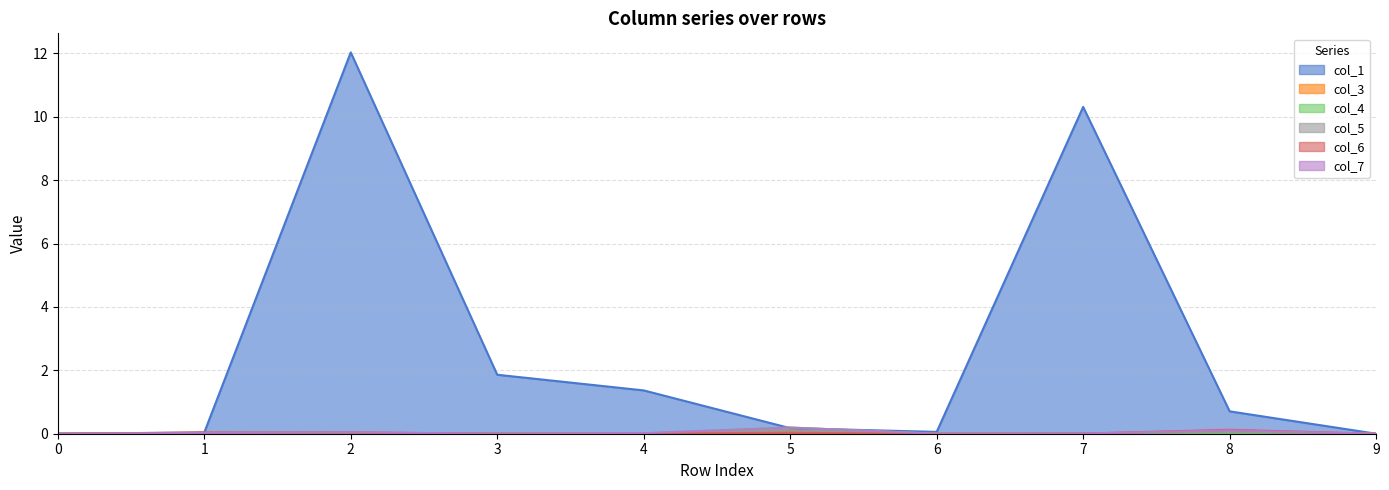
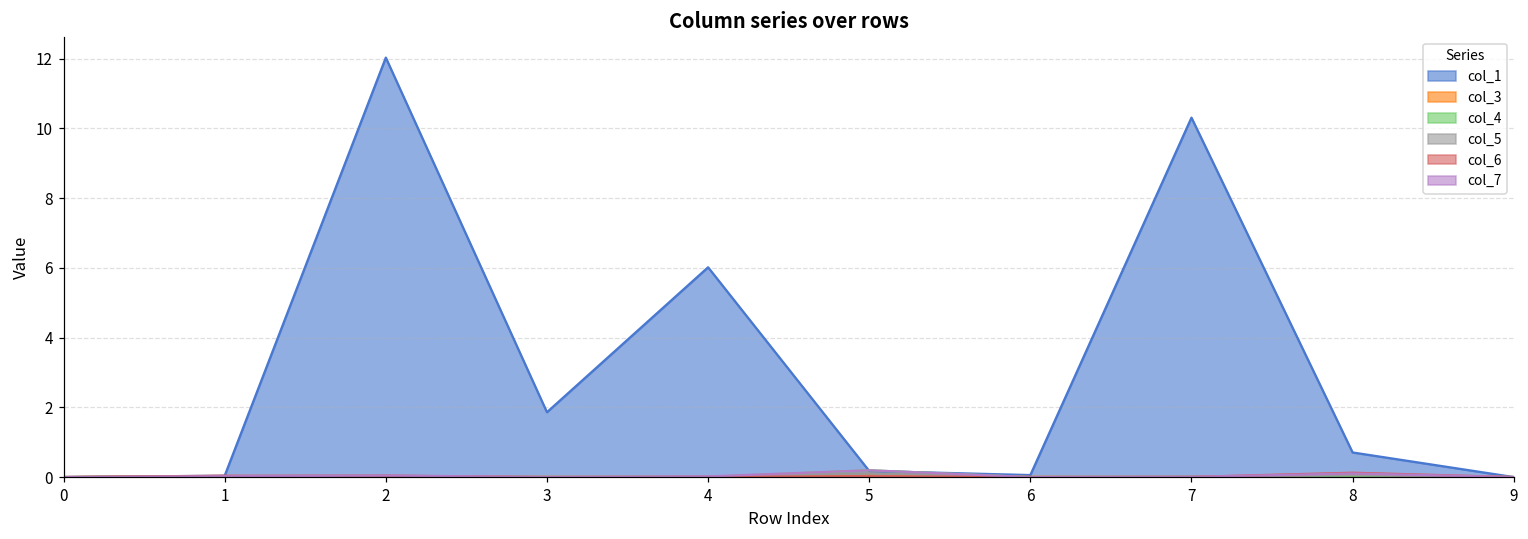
col_1, 4: 1.4 -> 6.0
